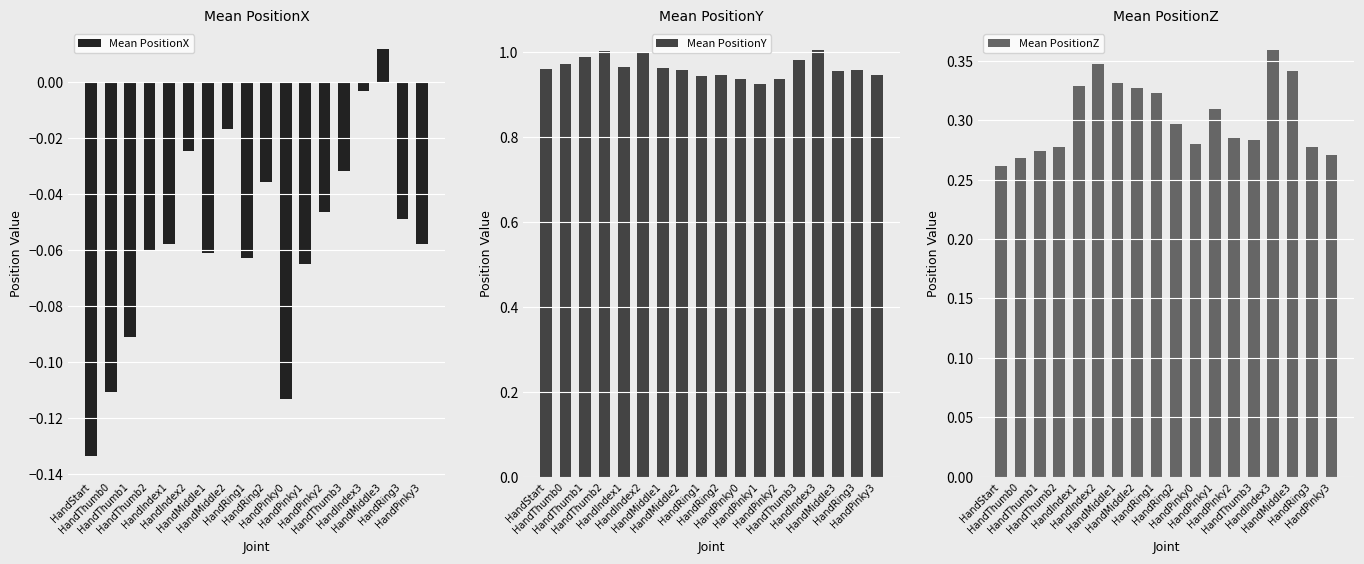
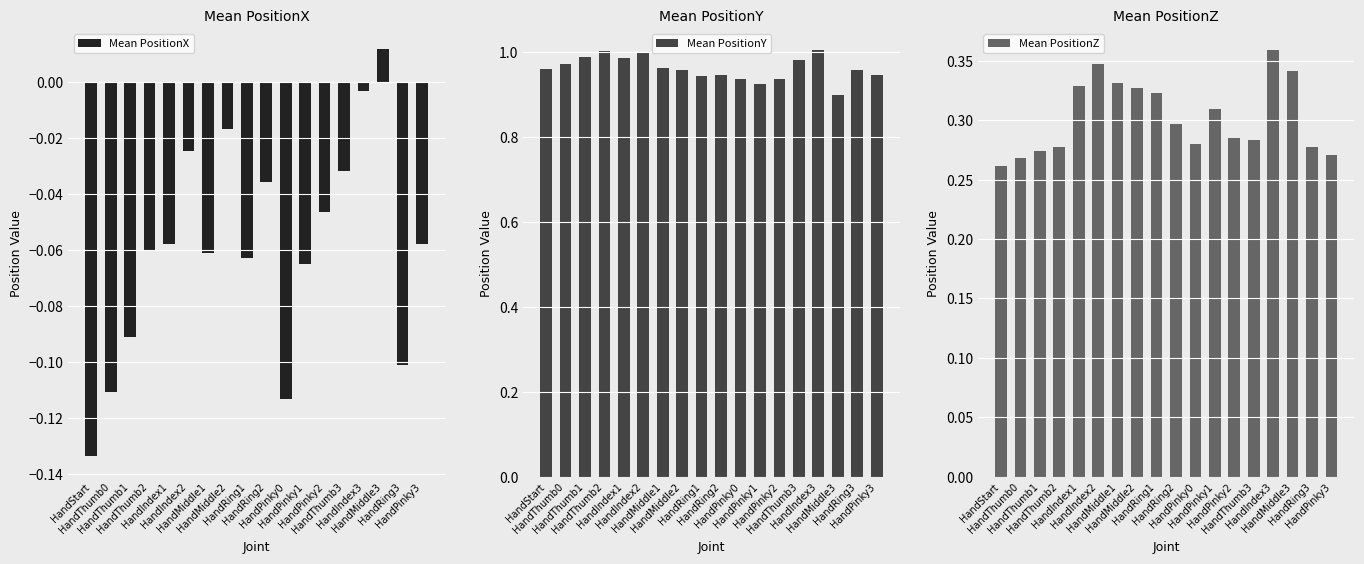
Mean PositionX, HandRing3: -0.049 -> -0.101
Mean PositionY, HandIndex1: 0.96 -> 0.99
Mean PositionY, HandMiddle3: 0.95 -> 0.90
